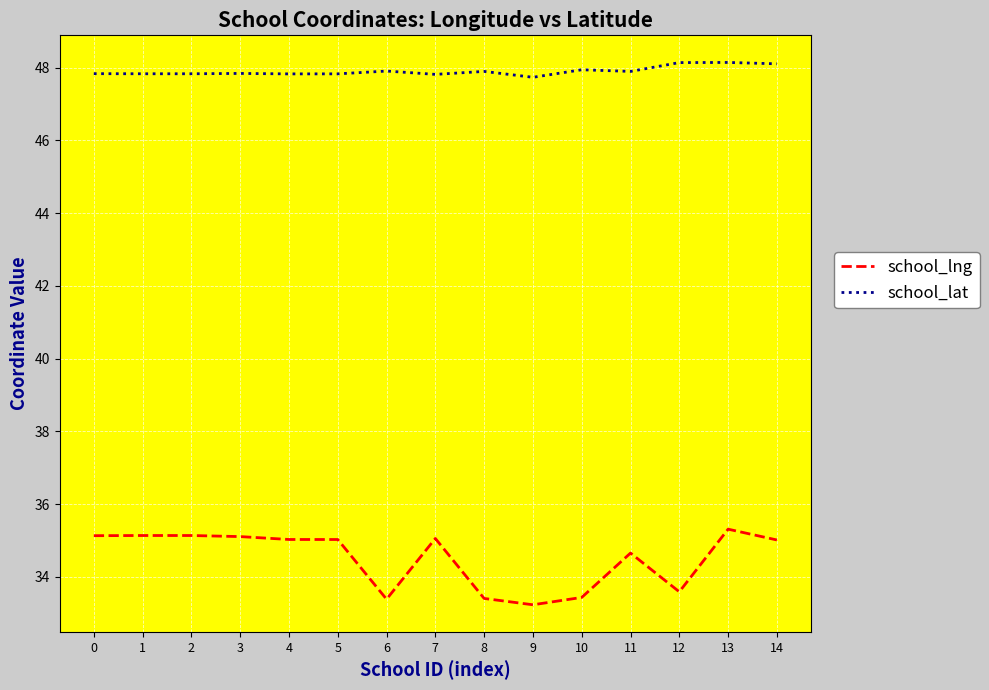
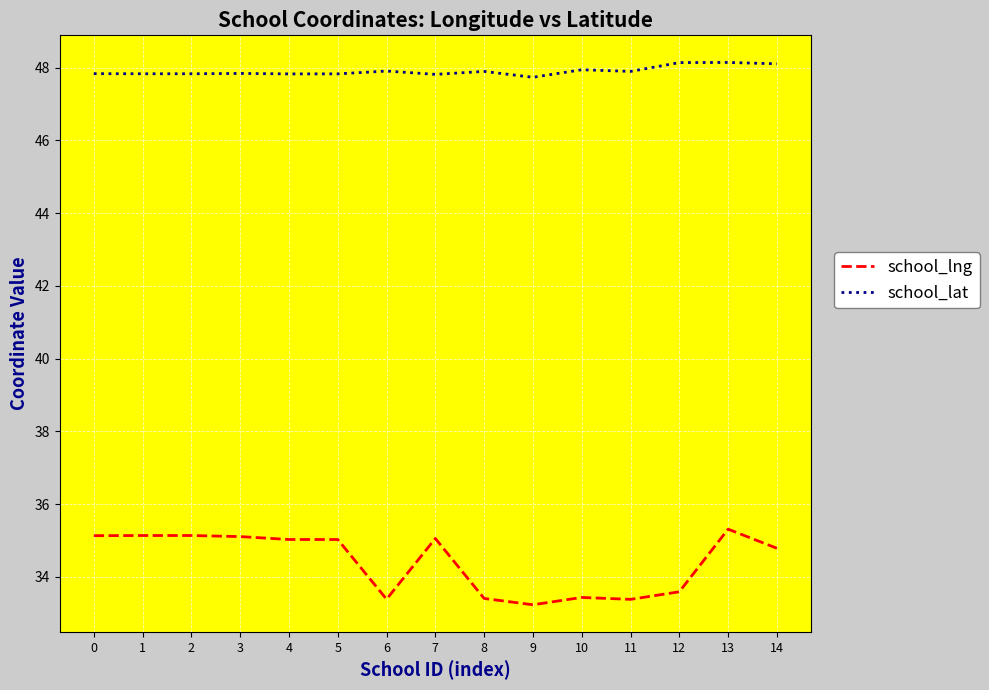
school_lng, 11: 34.7 -> 33.4
school_lng, 14: 35.0 -> 34.8
